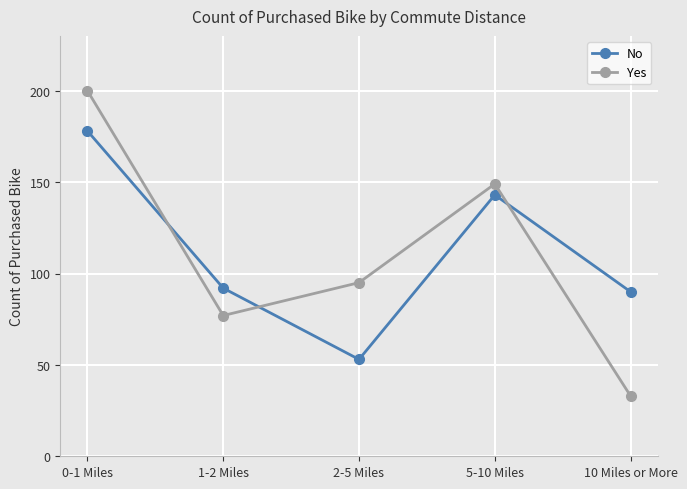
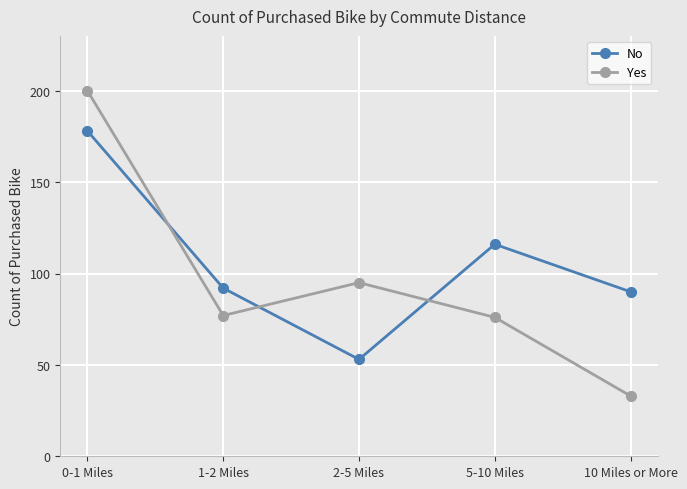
No, 5-10 Miles: 143 -> 116
Yes, 5-10 Miles: 149 -> 76
